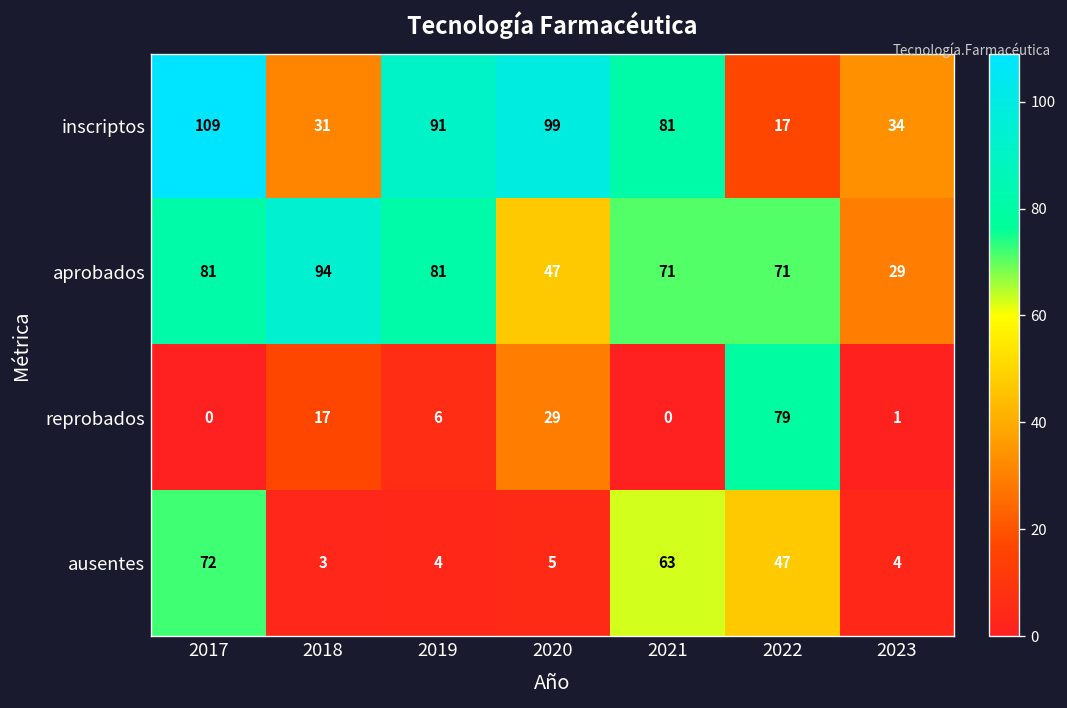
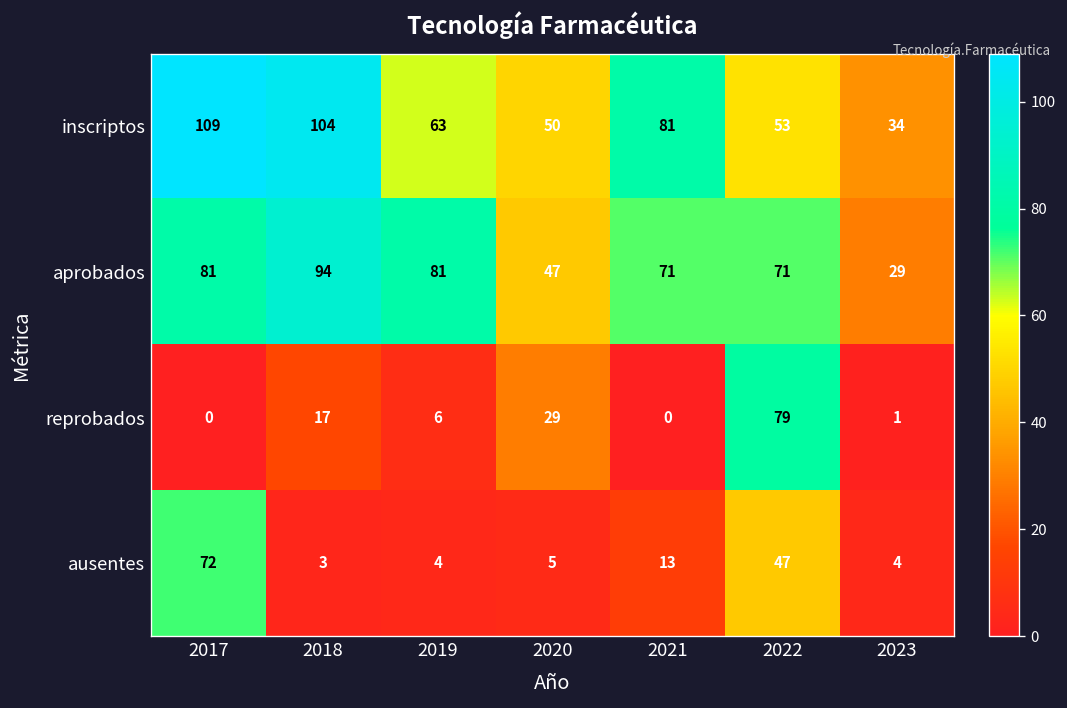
inscriptos, 2018: 31 -> 104
inscriptos, 2019: 91 -> 63
inscriptos, 2020: 99 -> 50
inscriptos, 2022: 17 -> 53
ausentes, 2021: 63 -> 13
